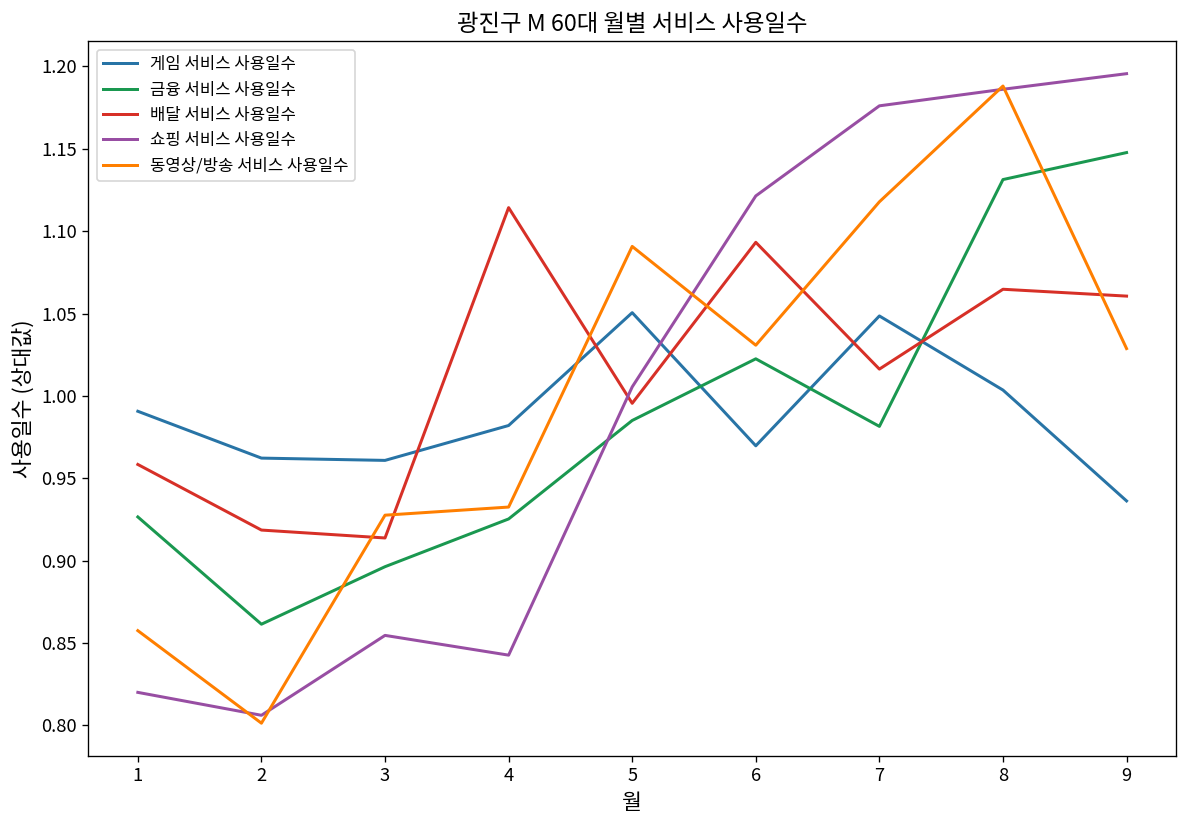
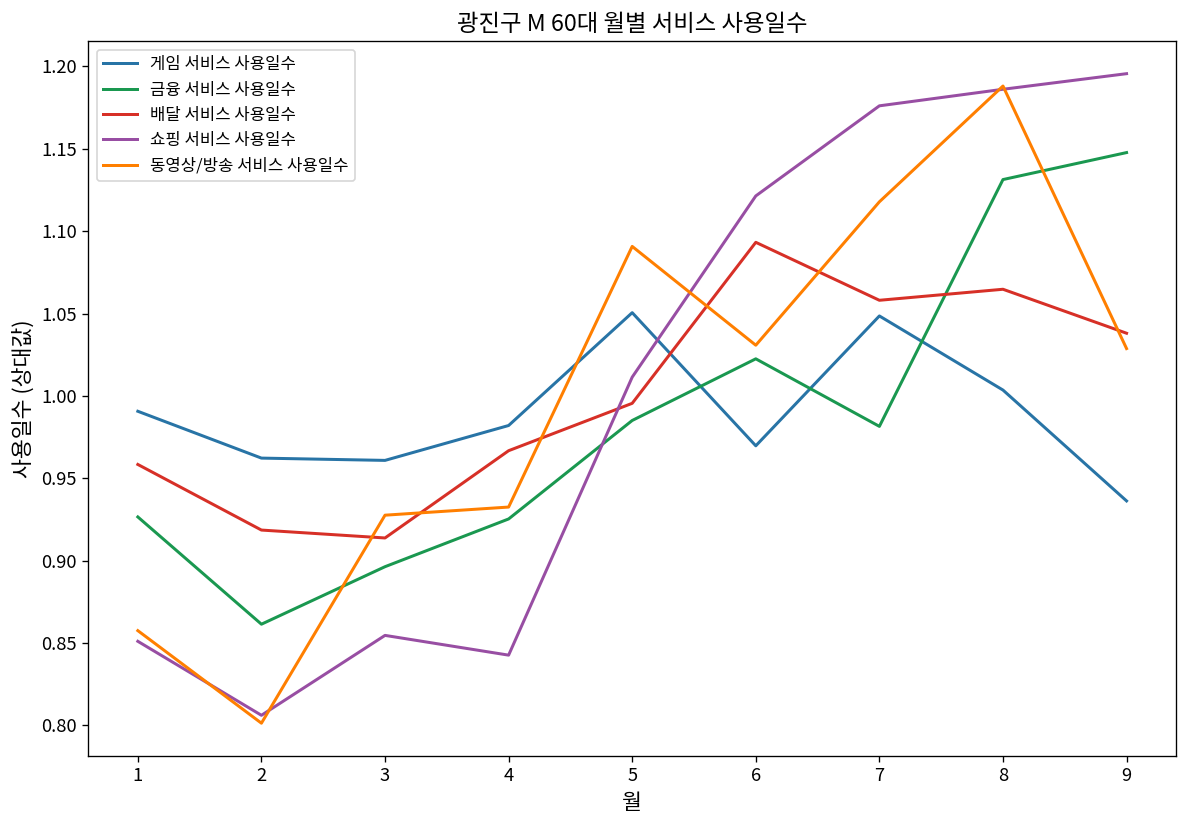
쇼핑 서비스 사용일수, 1: 0.820 -> 0.851
배달 서비스 사용일수, 4: 1.114 -> 0.967
쇼핑 서비스 사용일수, 5: 1.005 -> 1.011
배달 서비스 사용일수, 7: 1.016 -> 1.058
배달 서비스 사용일수, 9: 1.061 -> 1.038
